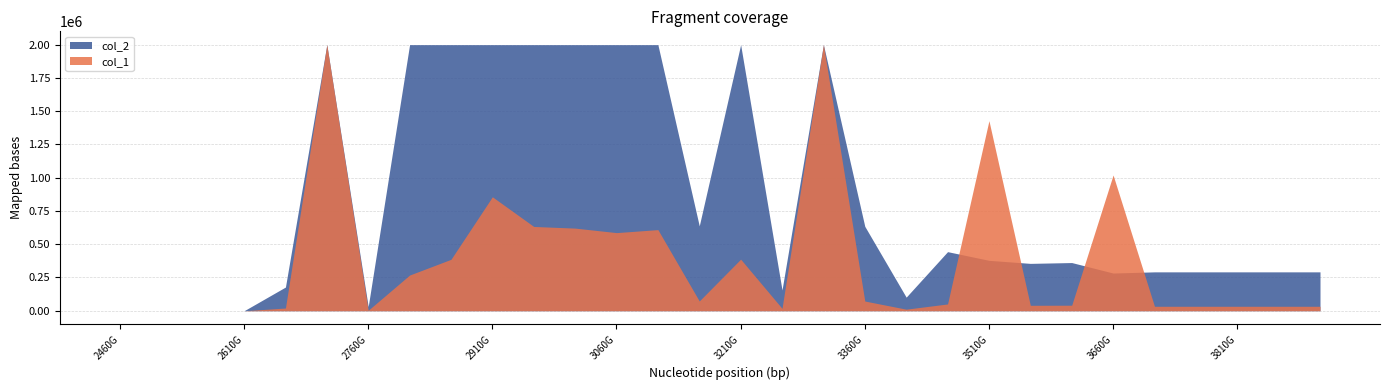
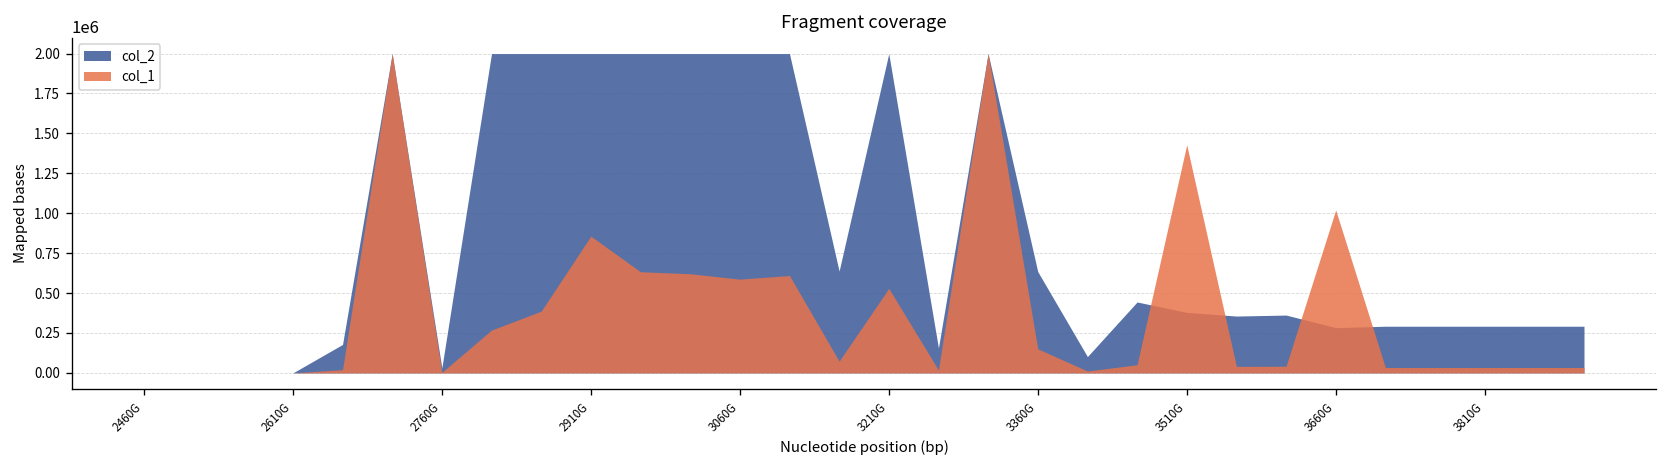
col_1, 3210G: 390000 -> 530000
col_1, 3360G: 70000 -> 150000
